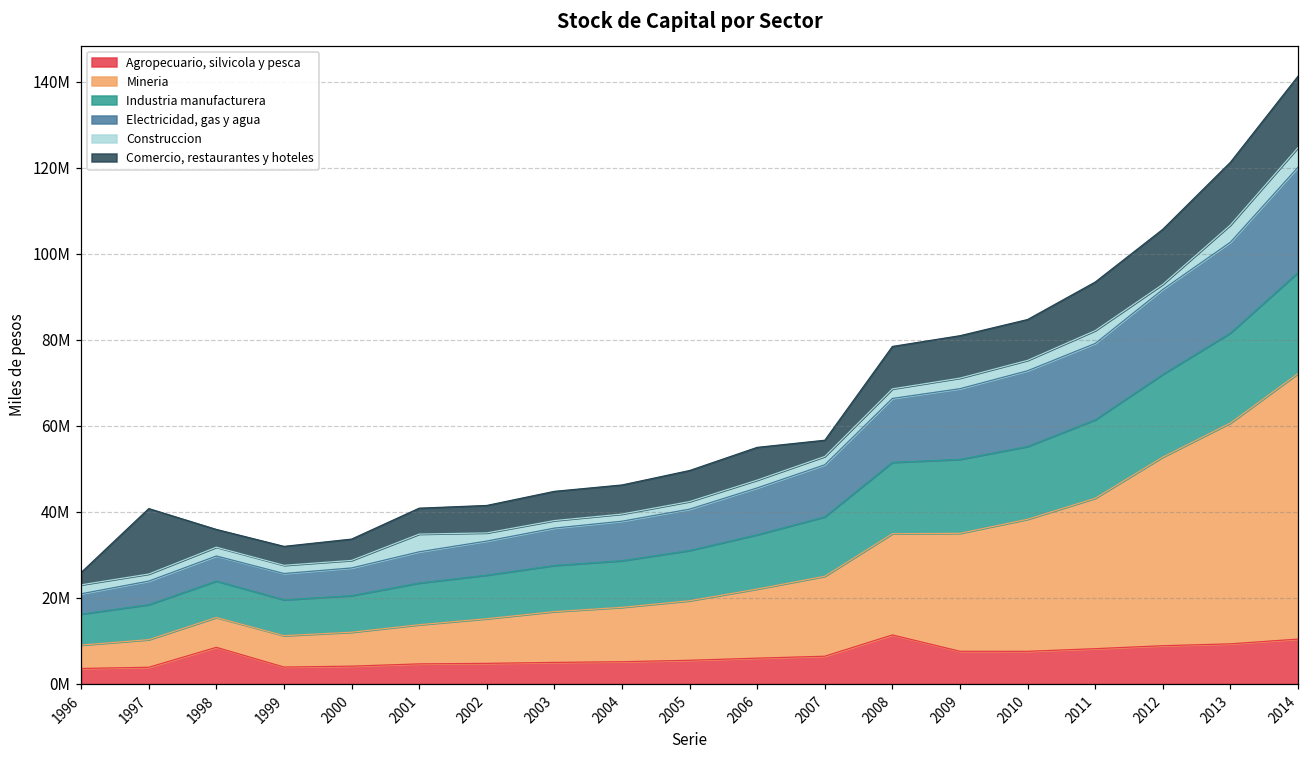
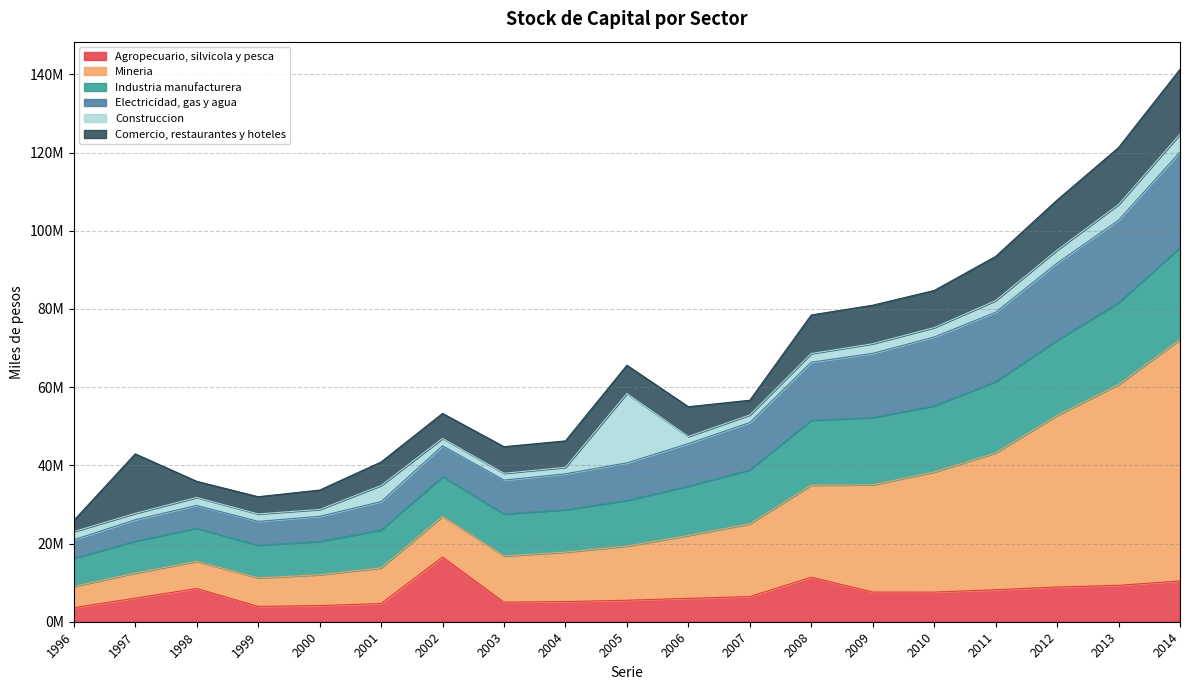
Agropecuario, silvicola y pesca, 1997: 4000000 -> 6000000
Agropecuario, silvicola y pesca, 2002: 5000000 -> 17000000
Construccion, 2005: 2000000 -> 18000000
Construccion, 2012: 1000000 -> 3000000
